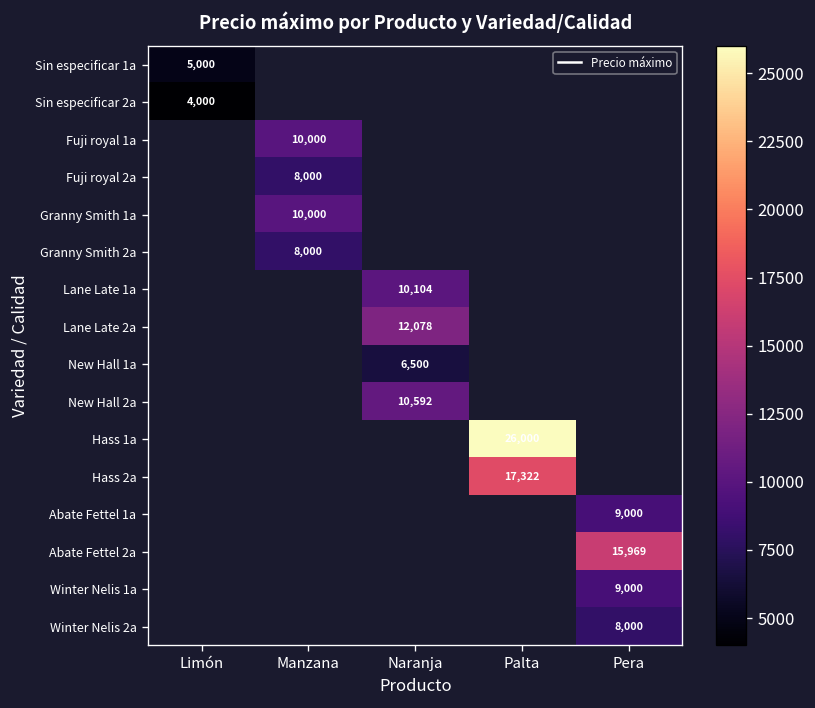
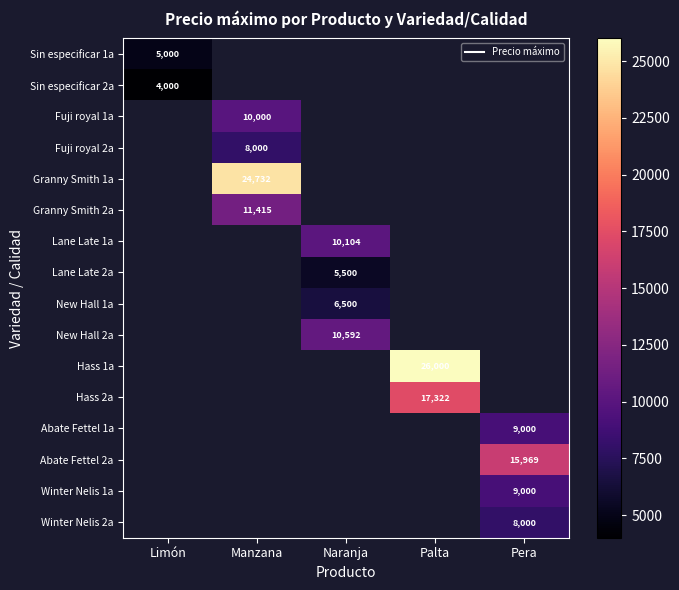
Granny Smith 1a, Manzana: 10,000 -> 24,732
Granny Smith 2a, Manzana: 8,000 -> 11,415
Lane Late 2a, Naranja: 12,078 -> 5,500
